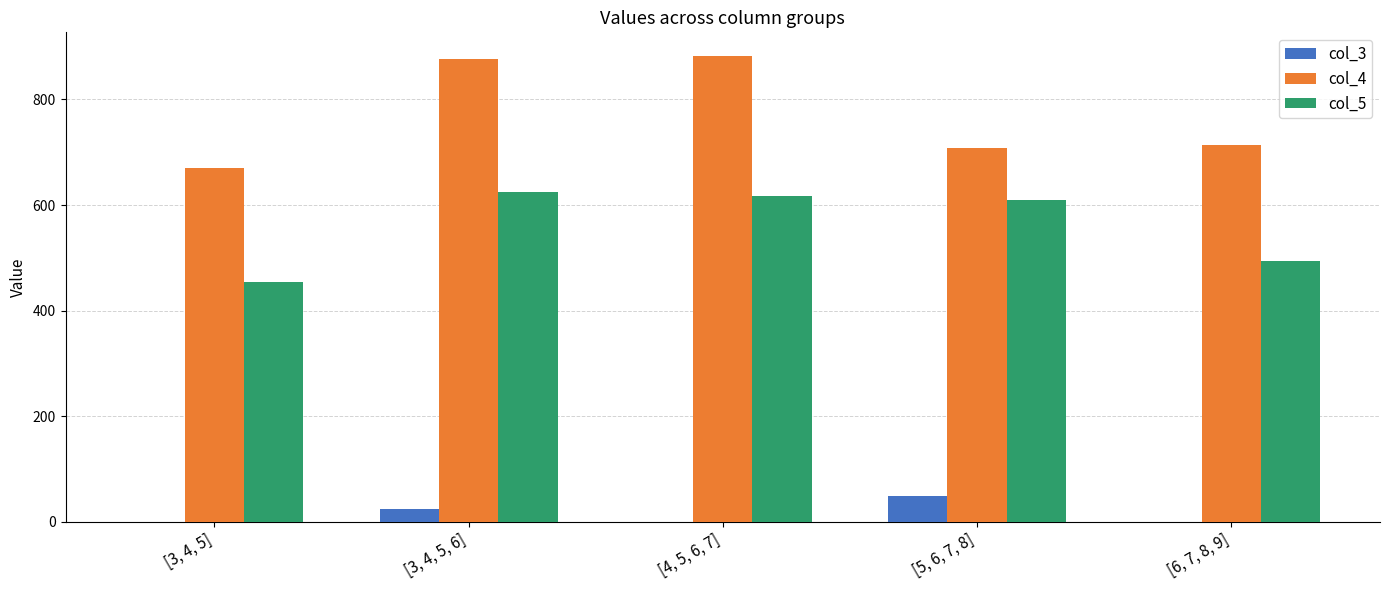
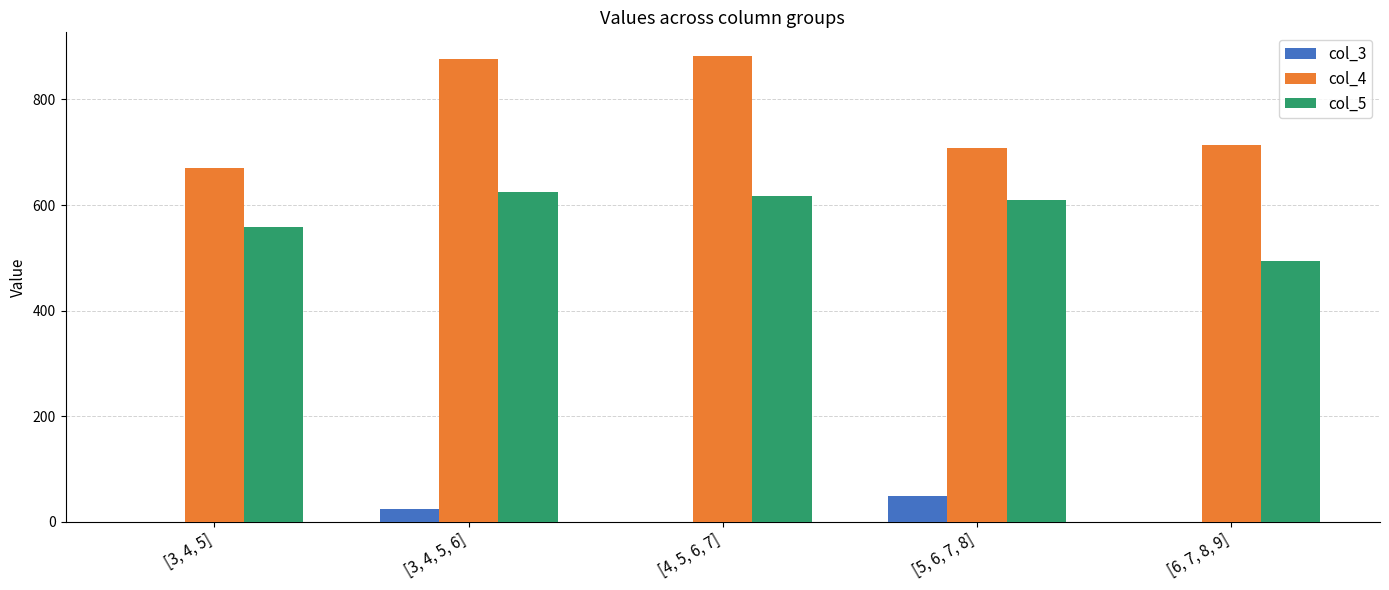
col_5, [3, 4, 5]: 460 -> 560
